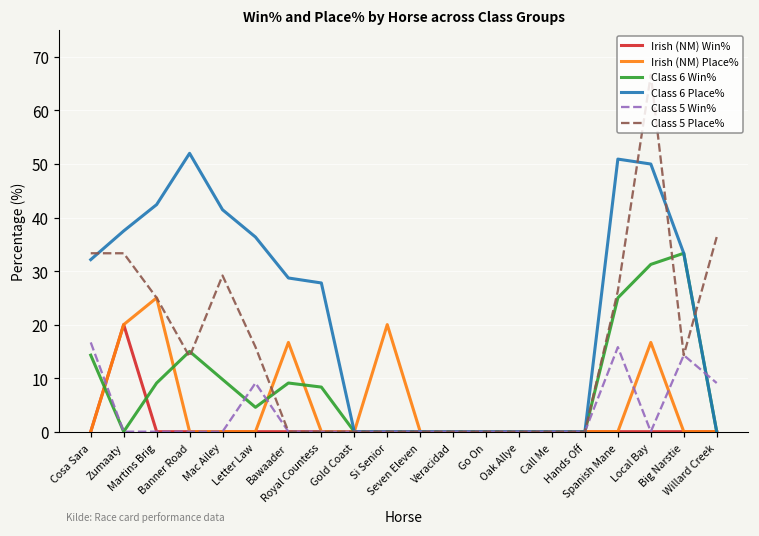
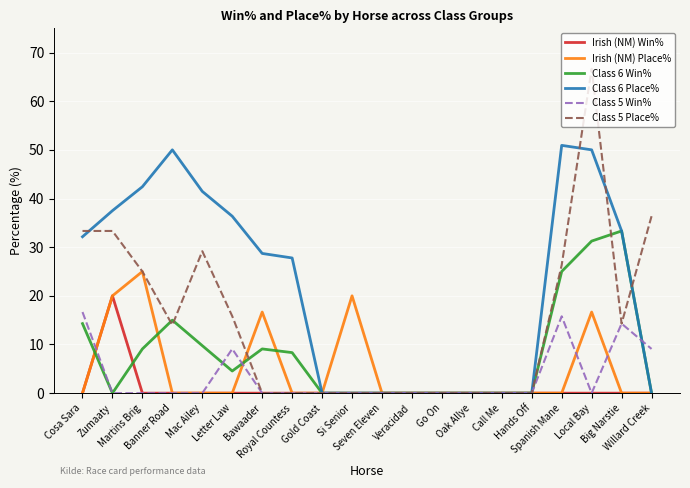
Class 6 Place%, Banner Road: 52 -> 50
